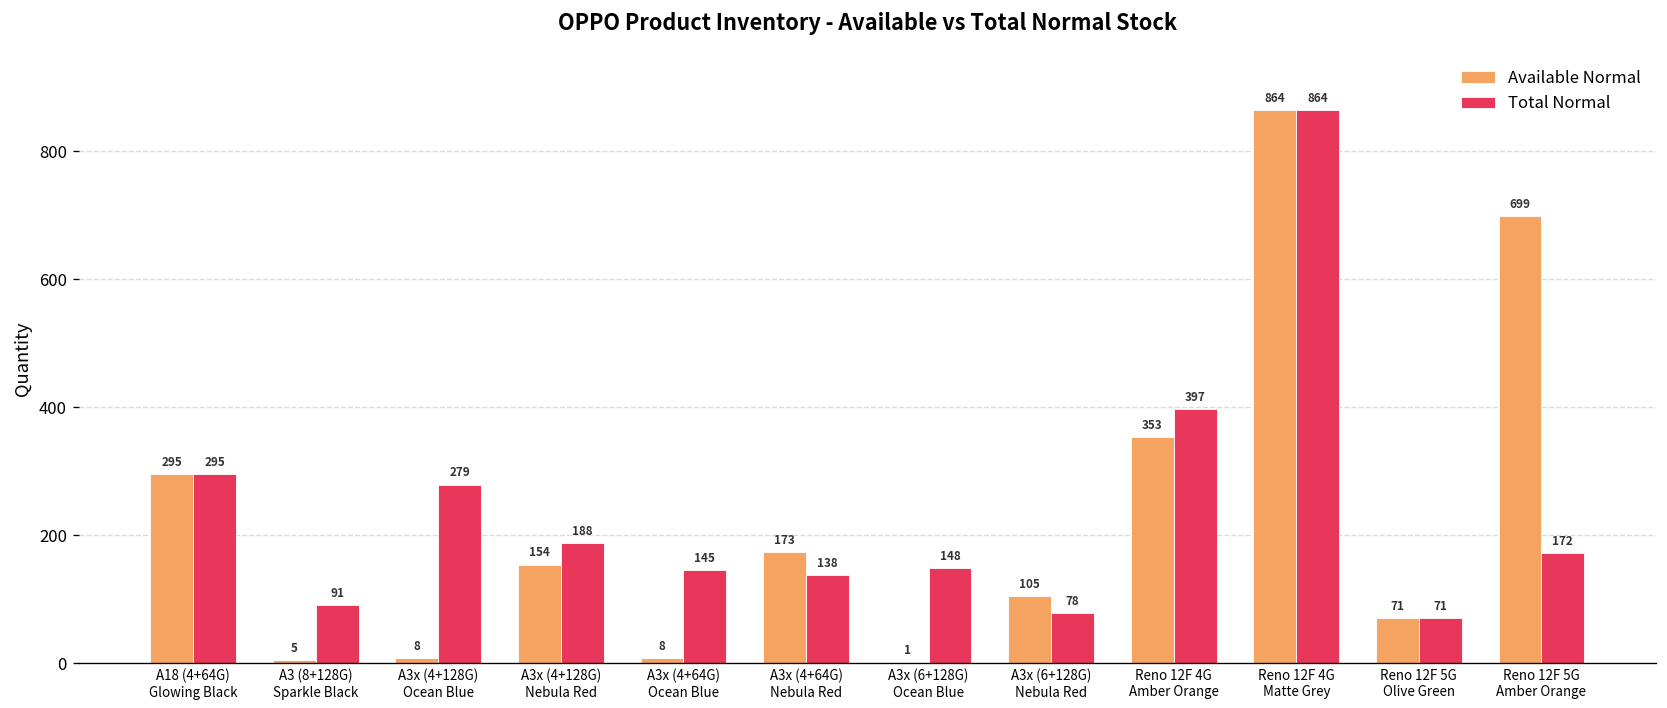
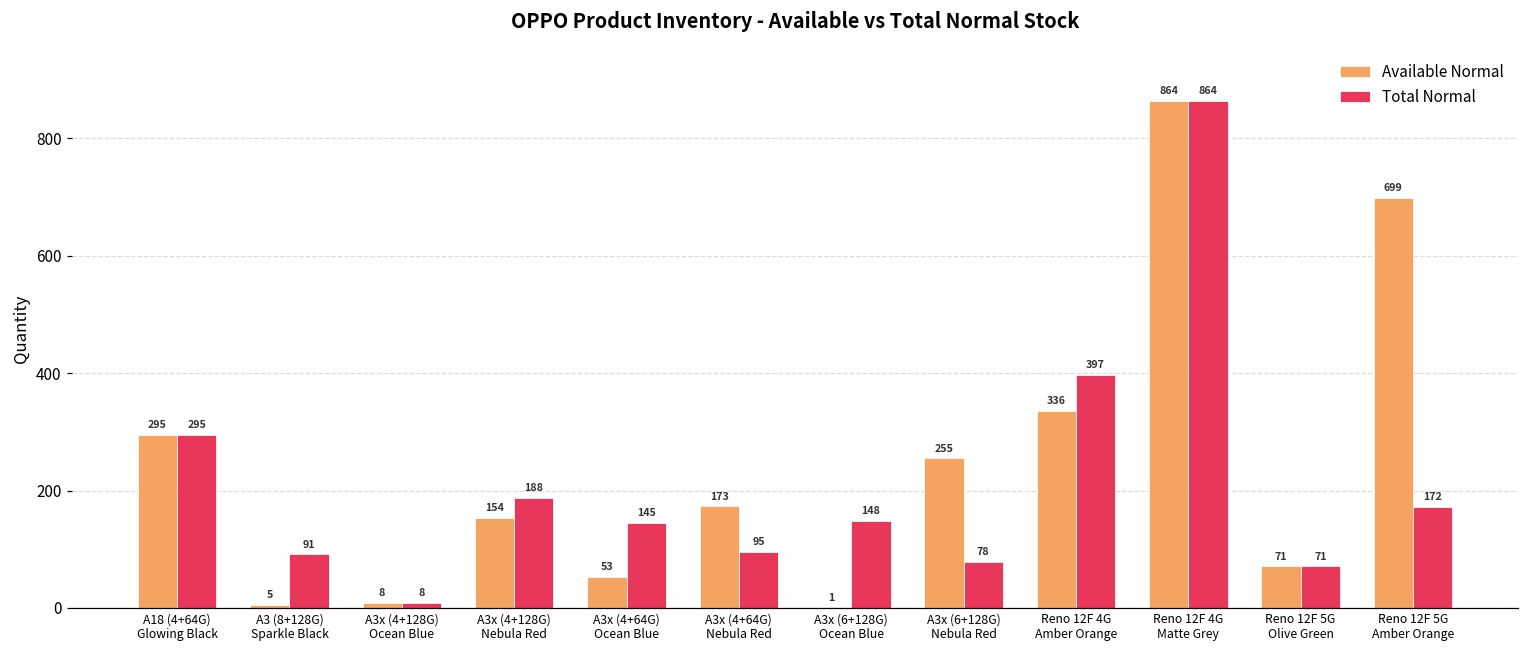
Total Normal, A3x (4+128G) Ocean Blue: 279 -> 8
Available Normal, A3x (4+64G) Ocean Blue: 8 -> 53
Total Normal, A3x (4+64G) Nebula Red: 138 -> 95
Available Normal, A3x (6+128G) Nebula Red: 105 -> 255
Available Normal, Reno 12F 4G Amber Orange: 353 -> 336
